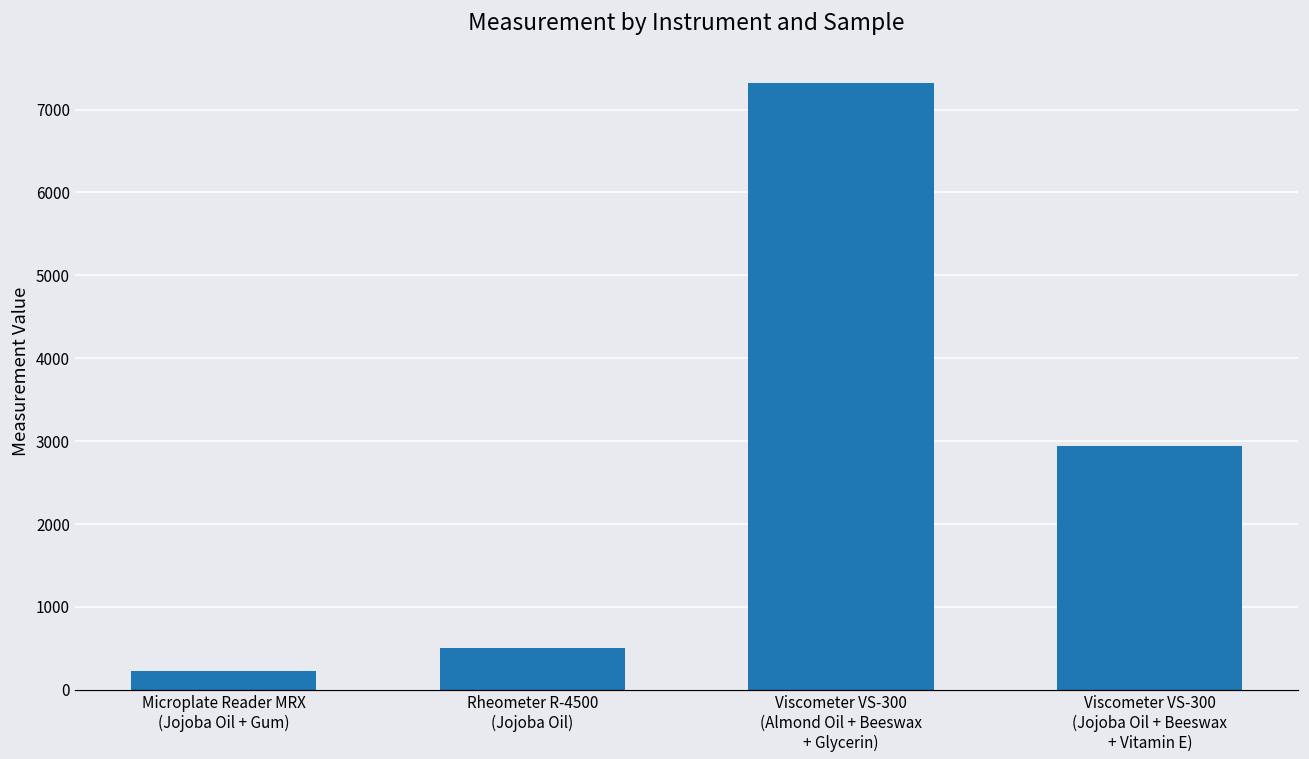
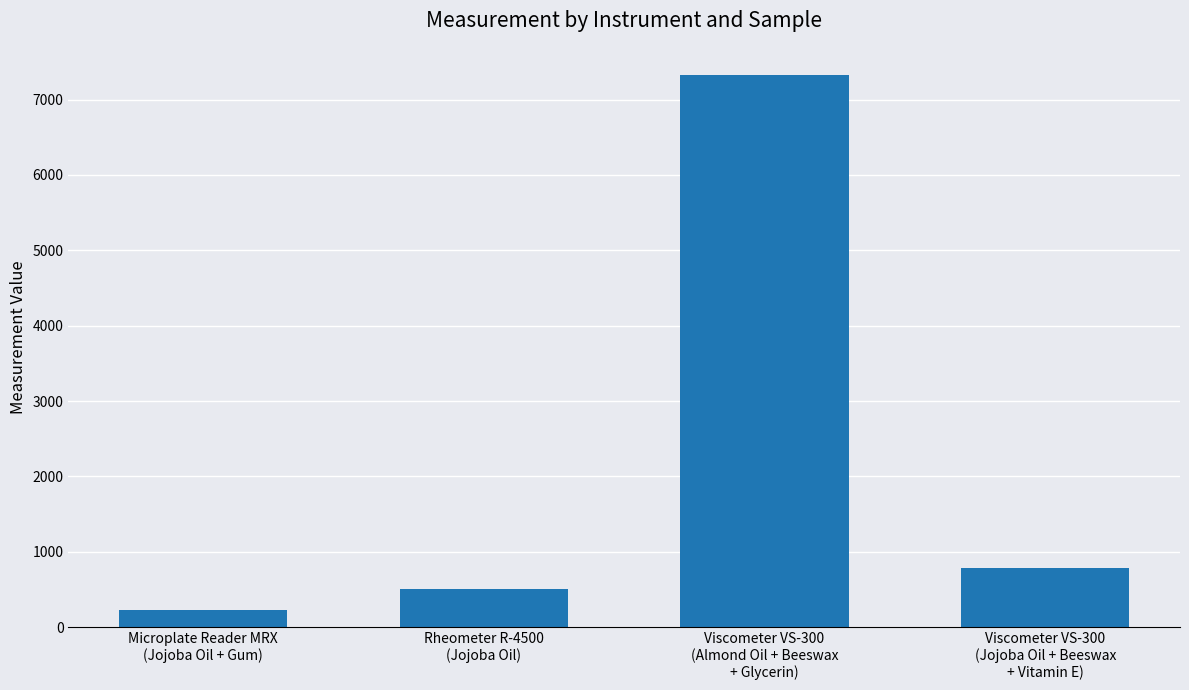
Viscometer VS-300 (Jojoba Oil + Beeswax + Vitamin E): 2900 -> 800
